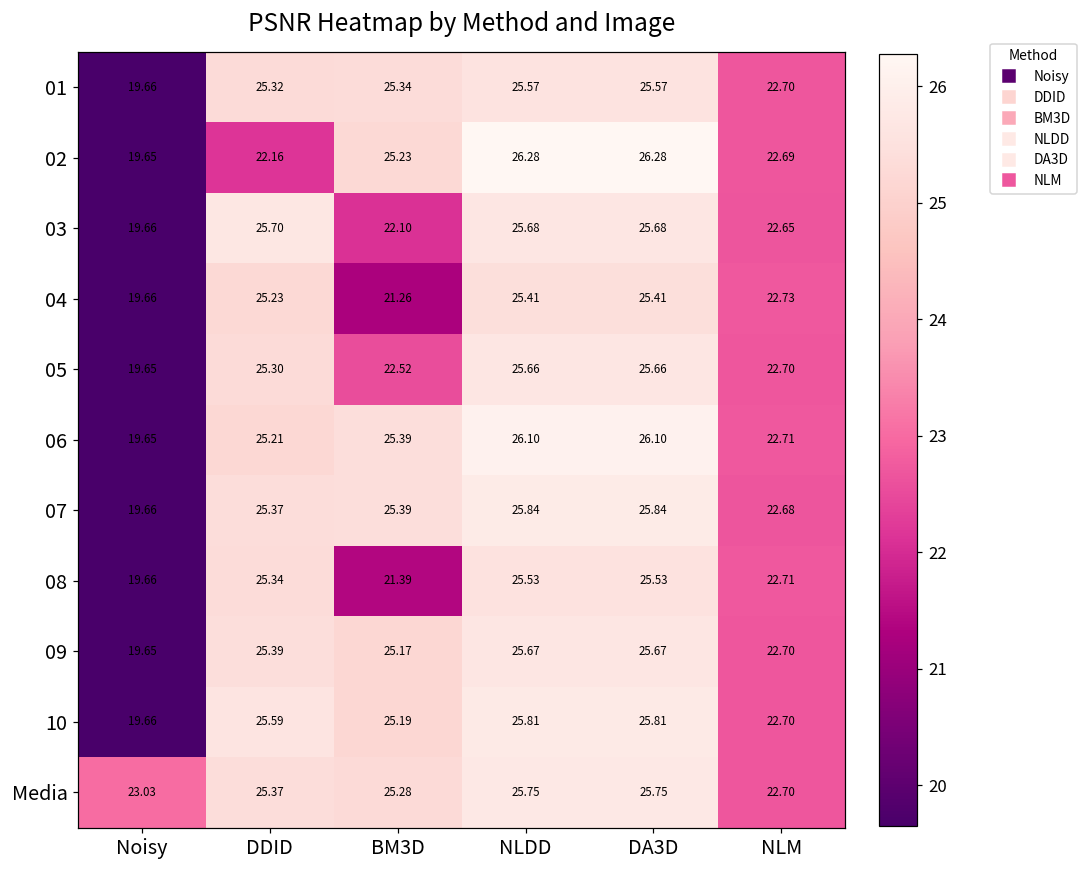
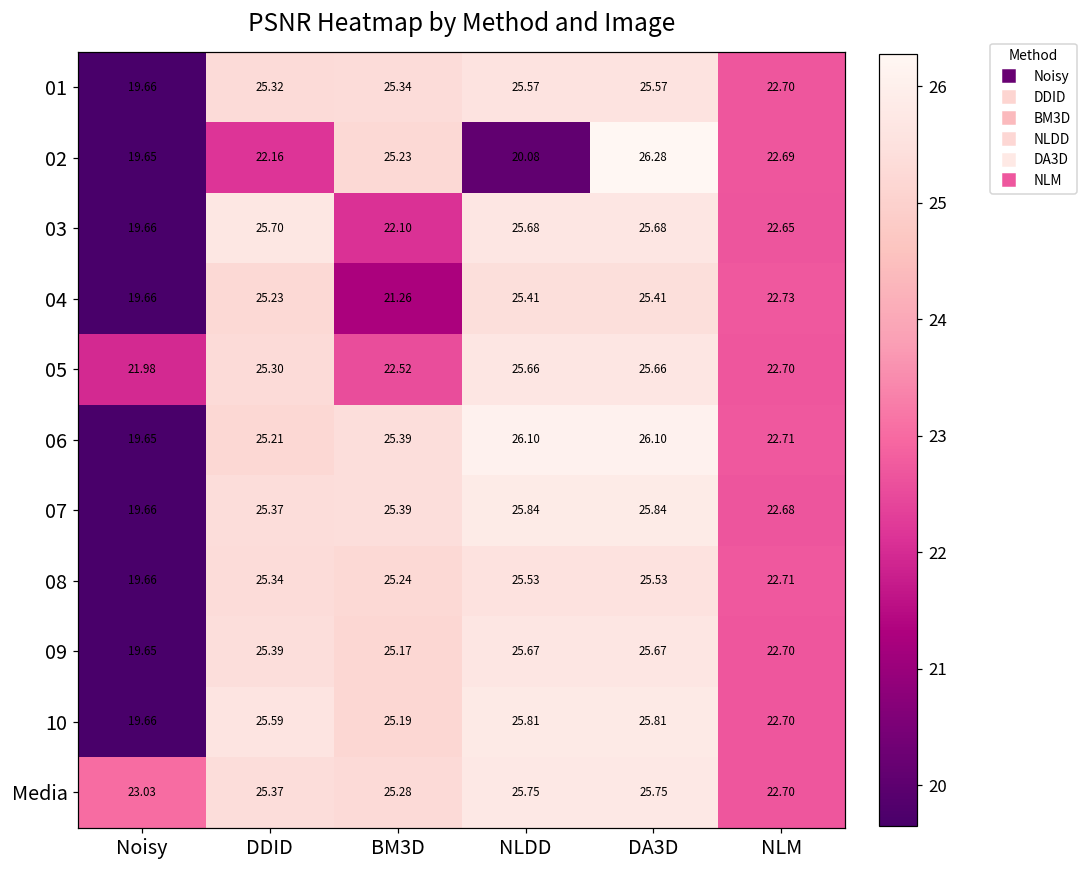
02, NLDD: 26.28 -> 20.08
05, Noisy: 19.65 -> 21.98
08, BM3D: 21.39 -> 25.24
